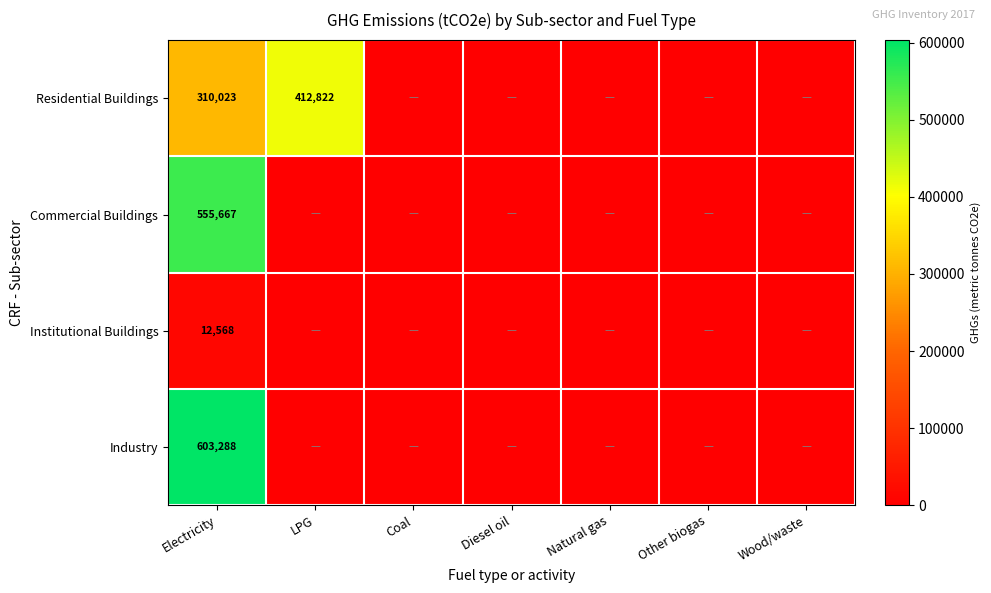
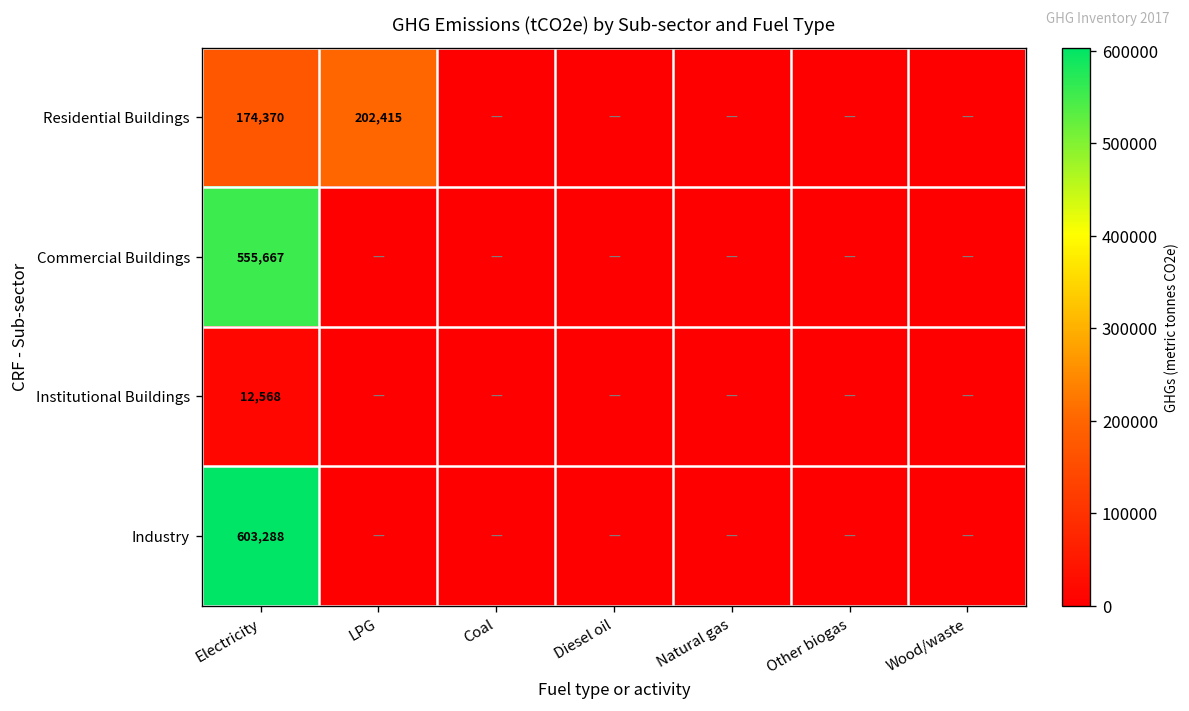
Residential Buildings, Electricity: 310,023 -> 174,370
Residential Buildings, LPG: 412,822 -> 202,415
